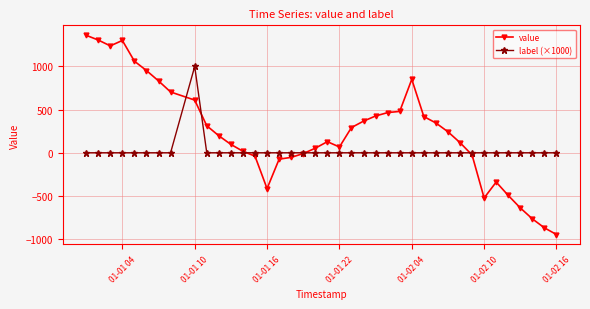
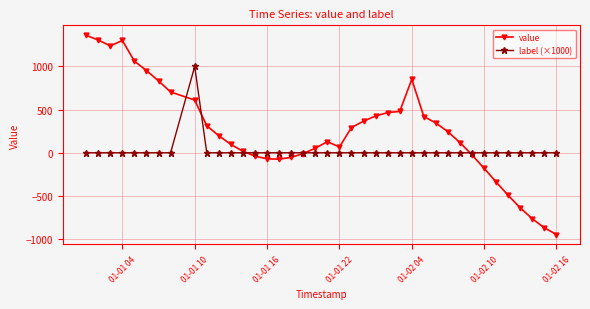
value, 01-01 16: -400 -> -100
value, 01-02 10: -500 -> -200
